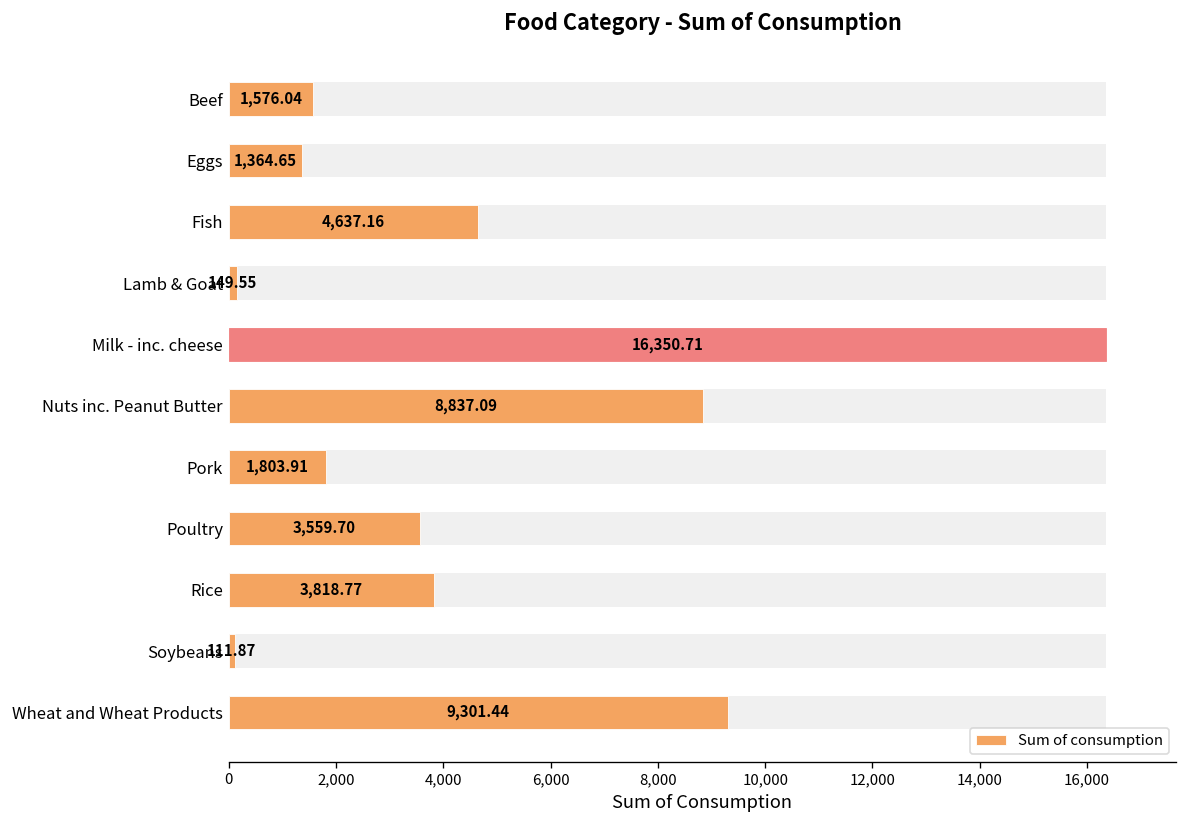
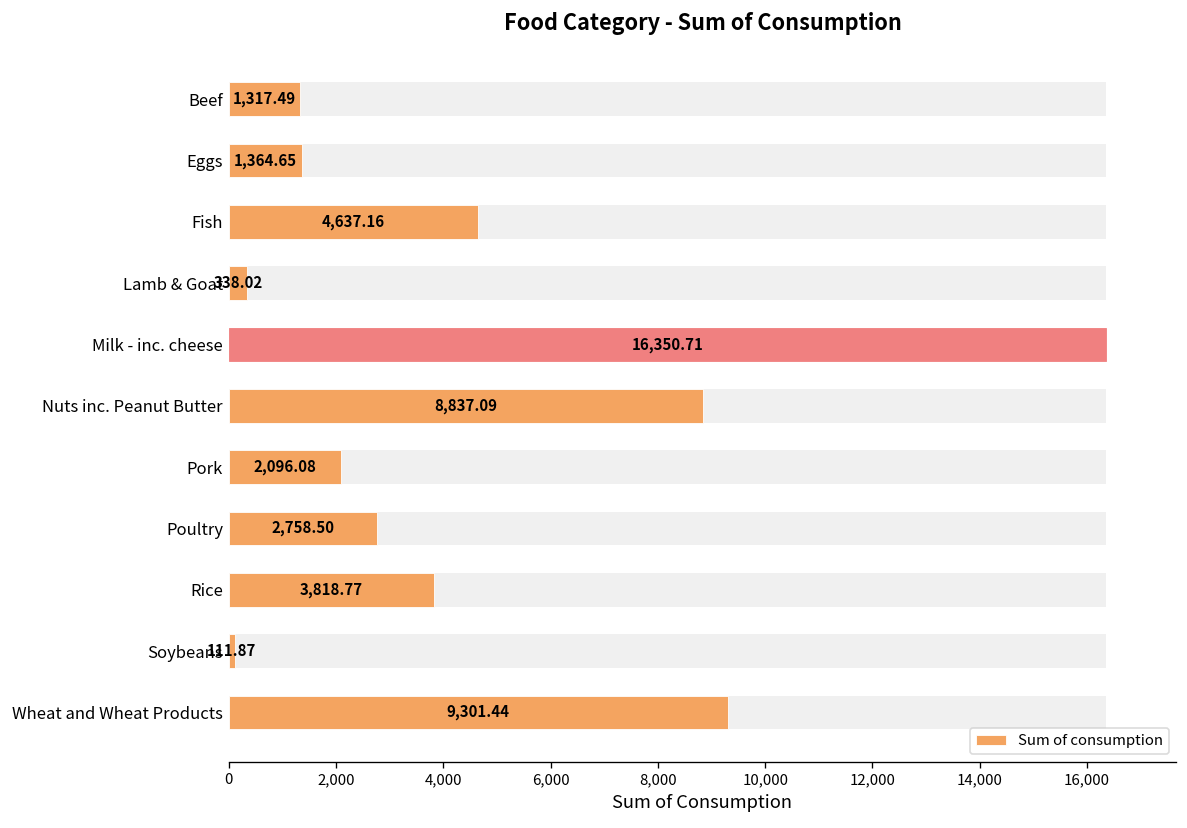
Sum of consumption, Beef: 1,576.04 -> 1,317.49
Sum of consumption, Lamb & Goat: 149.55 -> 338.02
Sum of consumption, Pork: 1,803.91 -> 2,096.08
Sum of consumption, Poultry: 3,559.70 -> 2,758.50
